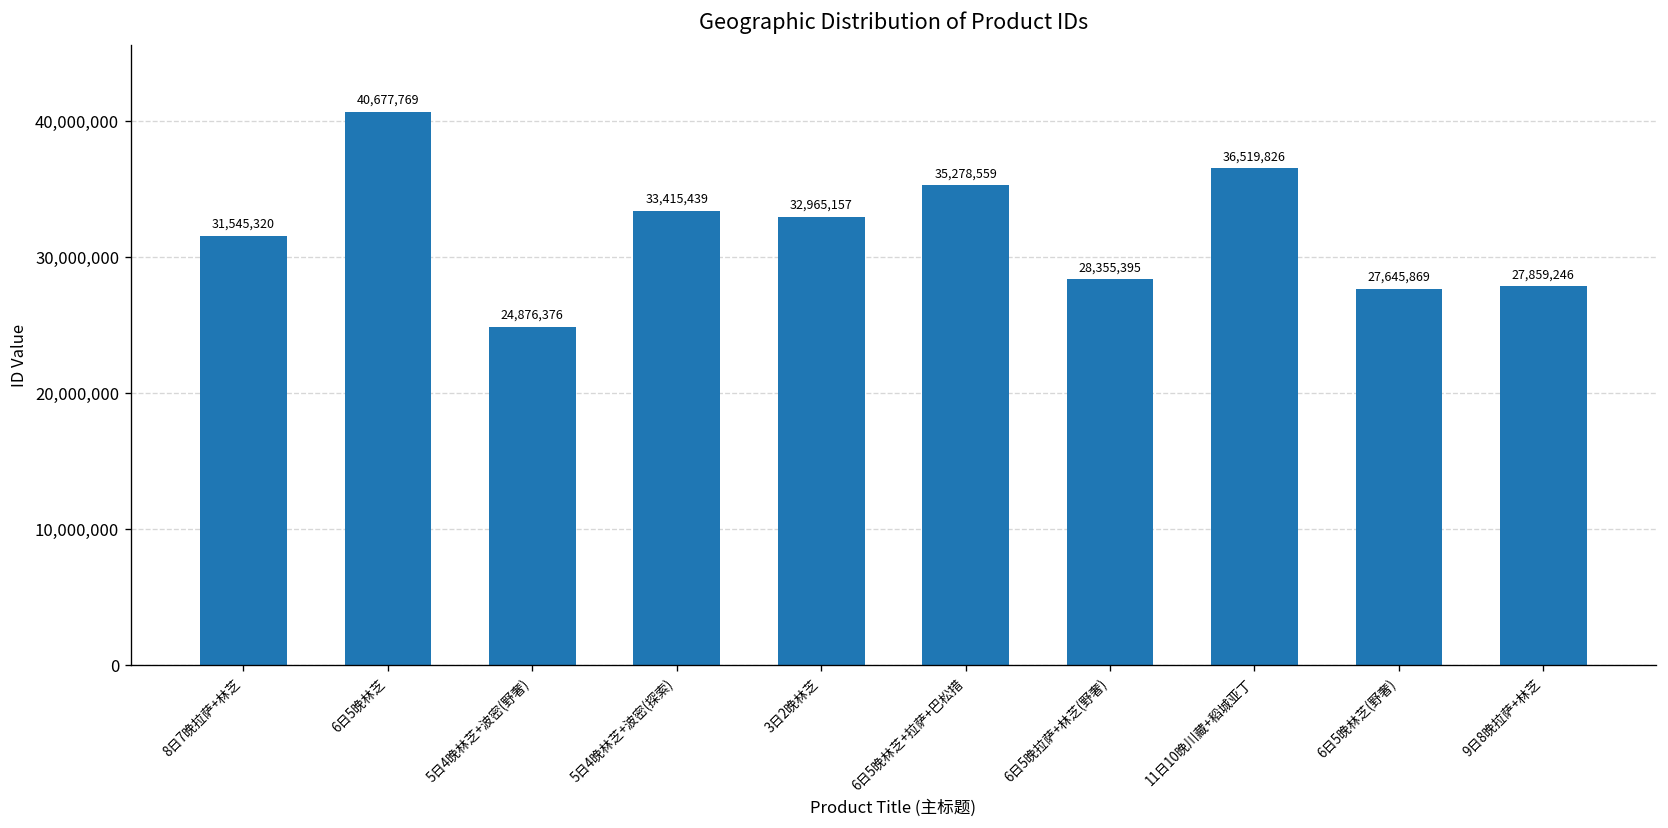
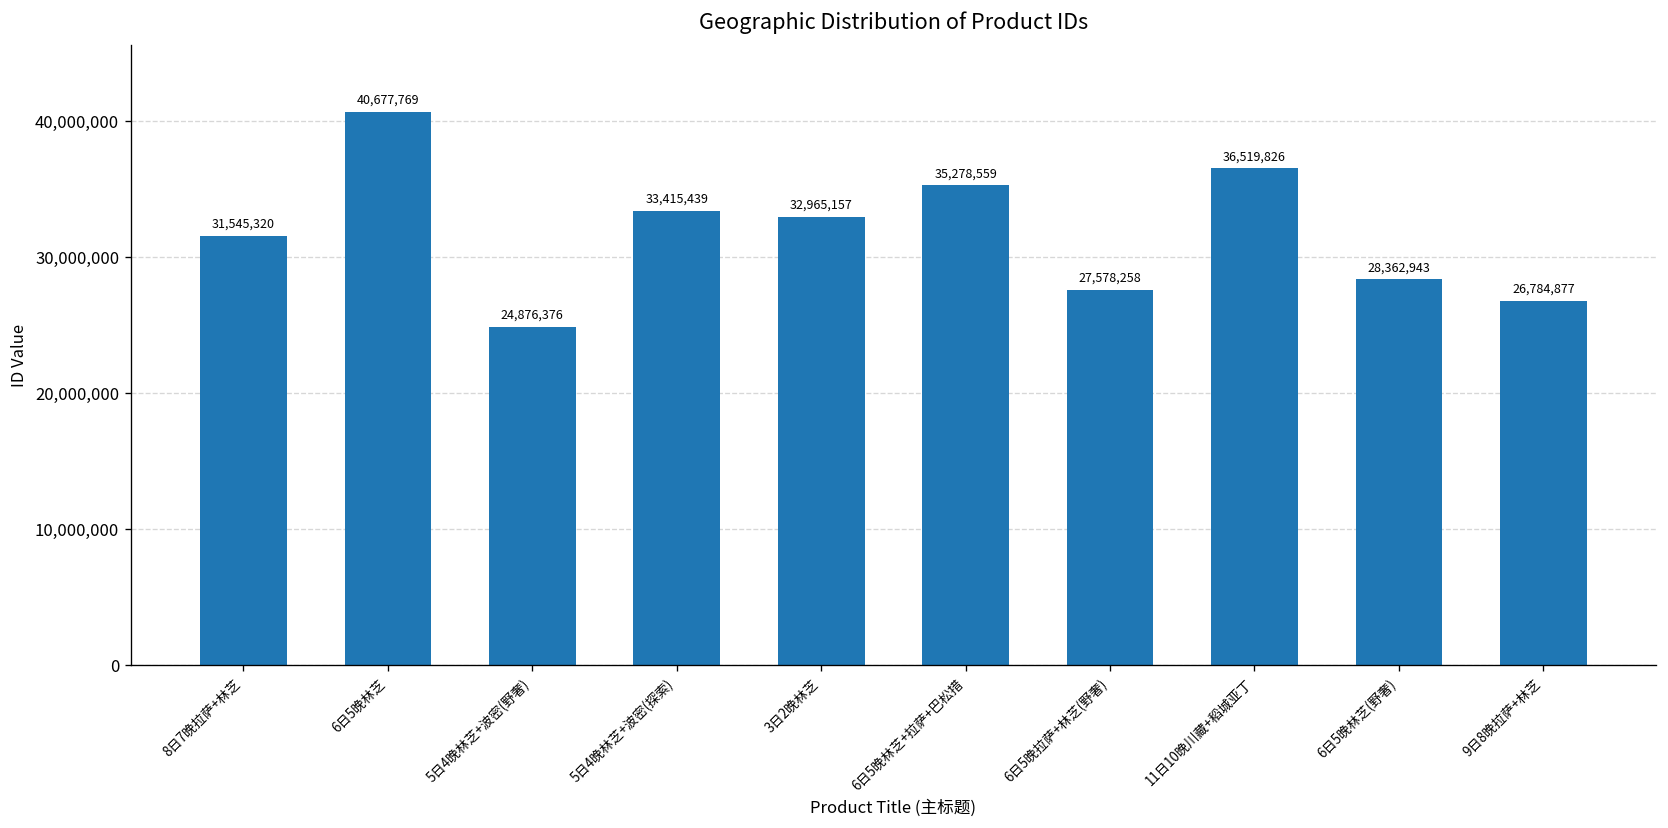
6日5晚拉萨+林芝(野奢): 28,355,395 -> 27,578,258
6日5晚林芝(野奢): 27,645,869 -> 28,362,943
9日8晚拉萨+林芝: 27,859,246 -> 26,784,877
